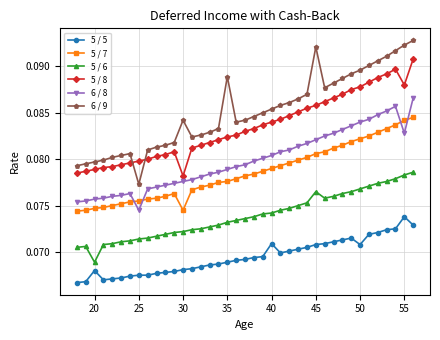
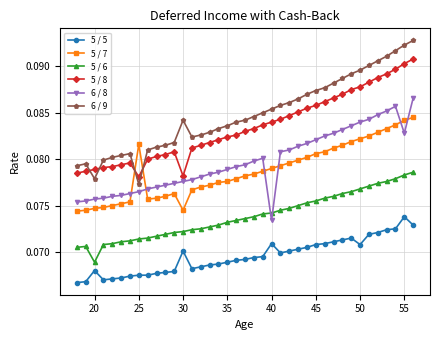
6 / 9, 20: 0.080 -> 0.078
5 / 7, 25: 0.076 -> 0.082
5 / 8, 25: 0.080 -> 0.078
6 / 8, 25: 0.075 -> 0.077
5 / 5, 30: 0.068 -> 0.070
6 / 9, 35: 0.089 -> 0.084
6 / 8, 40: 0.080 -> 0.073
5 / 6, 45: 0.077 -> 0.076
6 / 9, 45: 0.092 -> 0.087
5 / 8, 55: 0.088 -> 0.090
